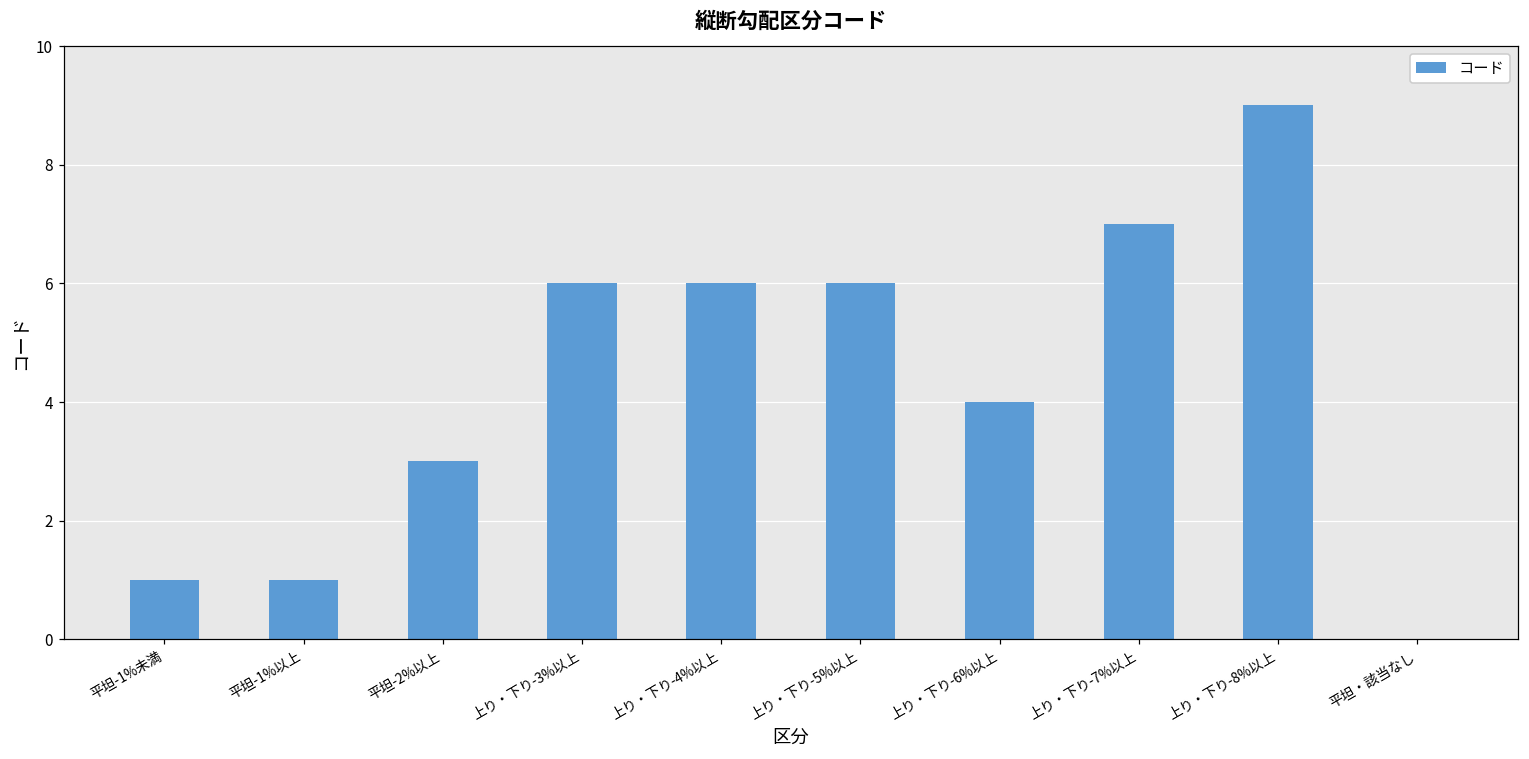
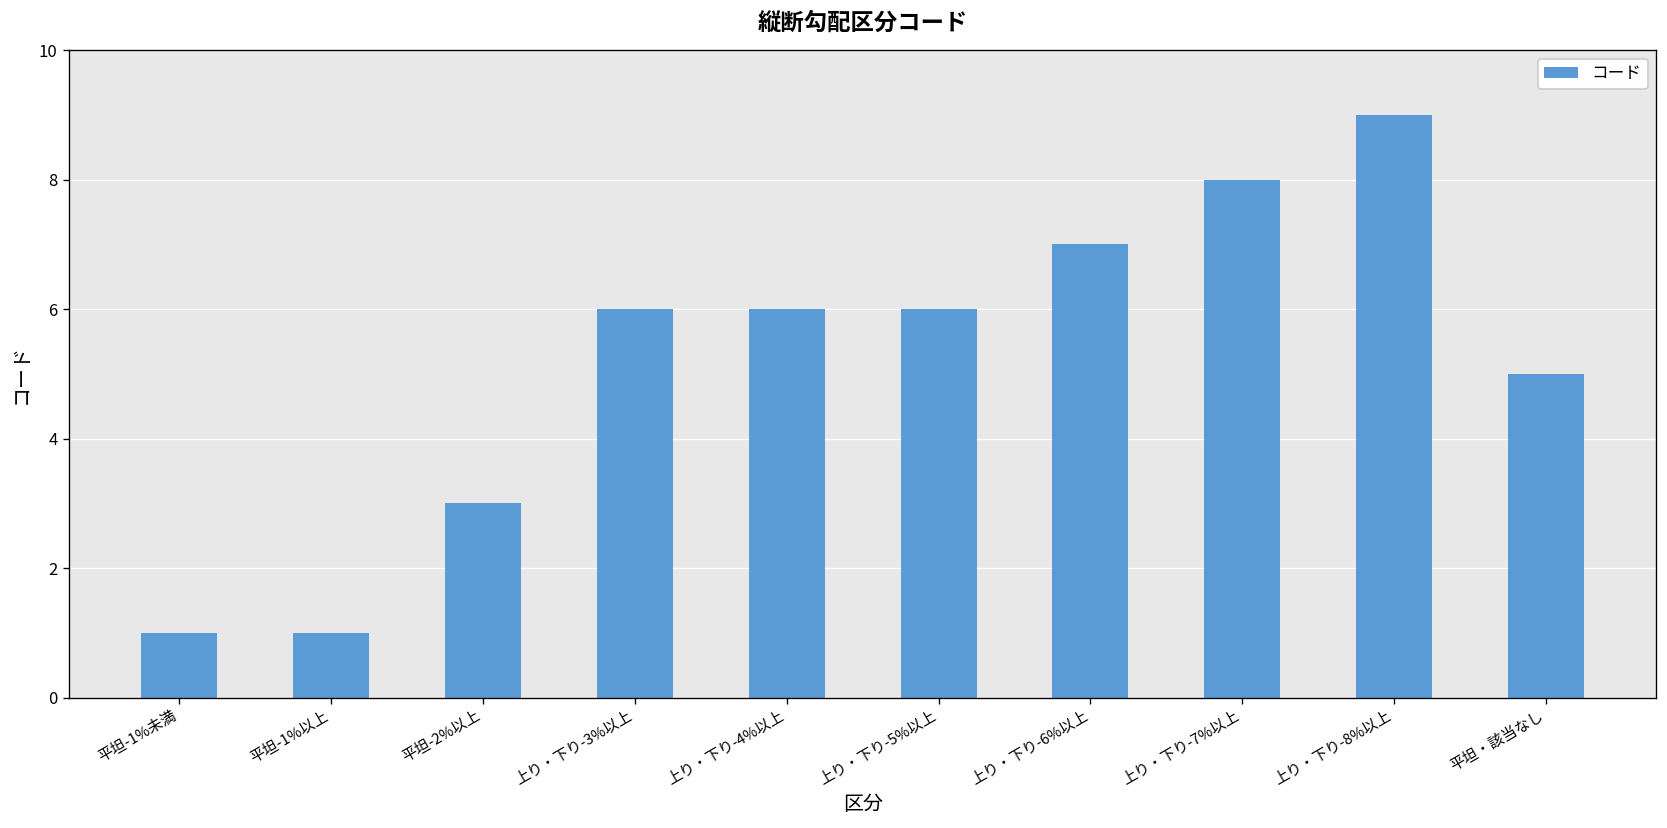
上り・下り-6%以上: 4 -> 7
上り・下り-7%以上: 7 -> 8
平坦・該当なし: 0 -> 5
